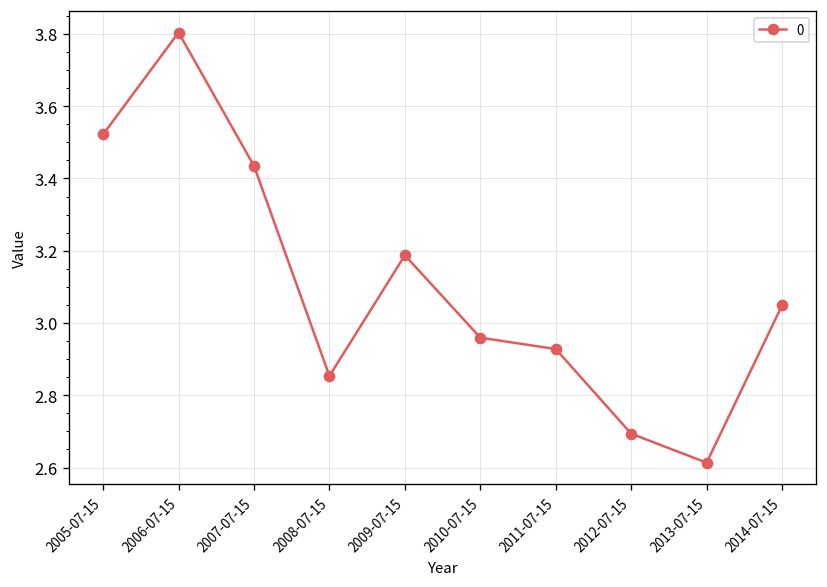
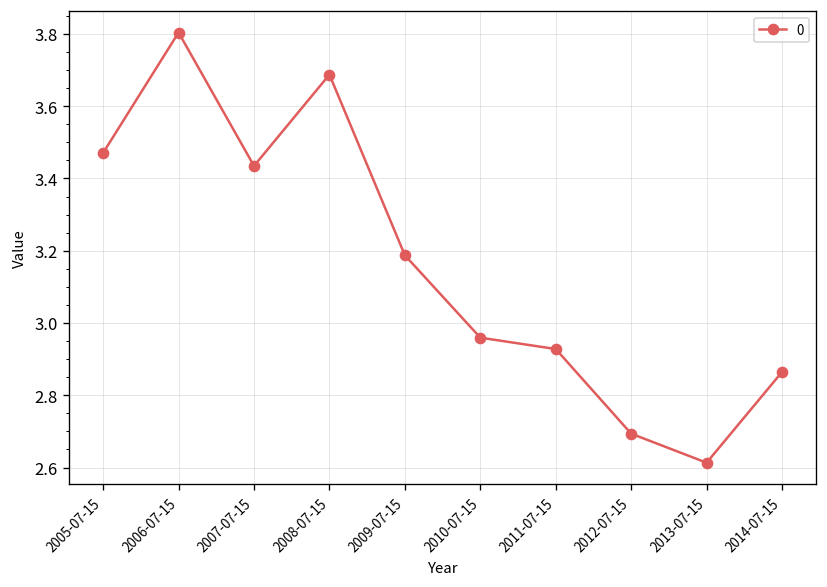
2005-07-15: 3.52 -> 3.47
2008-07-15: 2.85 -> 3.69
2014-07-15: 3.05 -> 2.86
